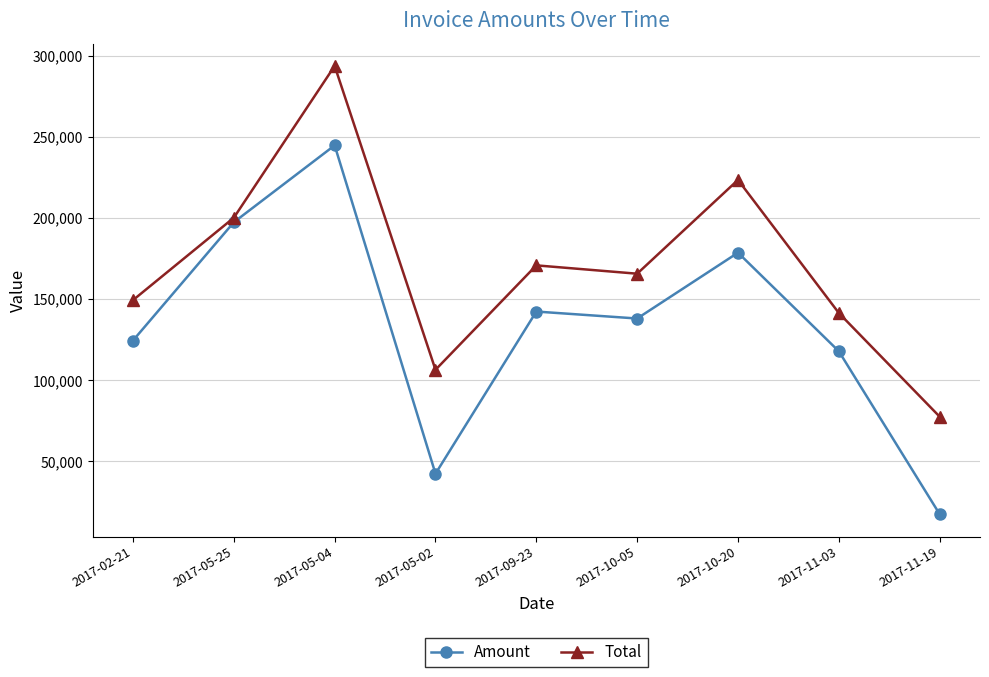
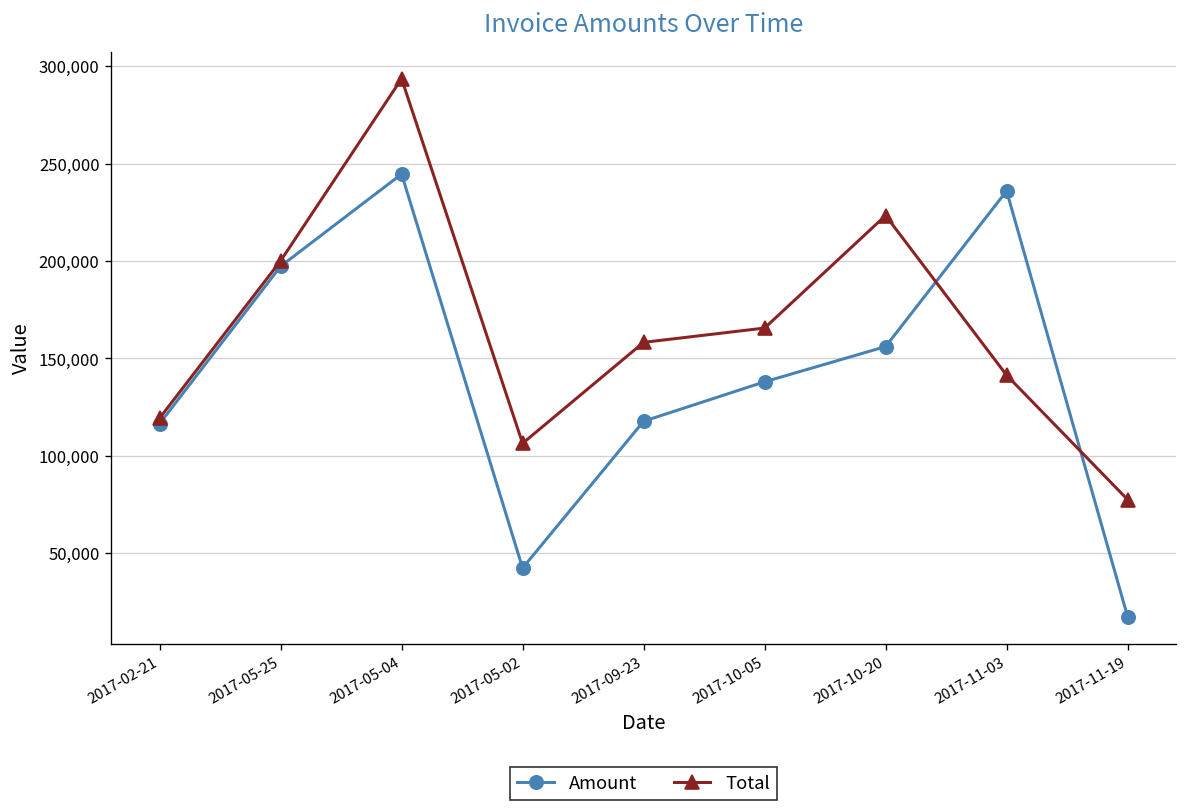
Amount, 2017-02-21: 124,000 -> 117,000
Total, 2017-02-21: 149,000 -> 119,000
Amount, 2017-09-23: 142,000 -> 118,000
Total, 2017-09-23: 171,000 -> 158,000
Amount, 2017-10-20: 179,000 -> 156,000
Amount, 2017-11-03: 118,000 -> 236,000
